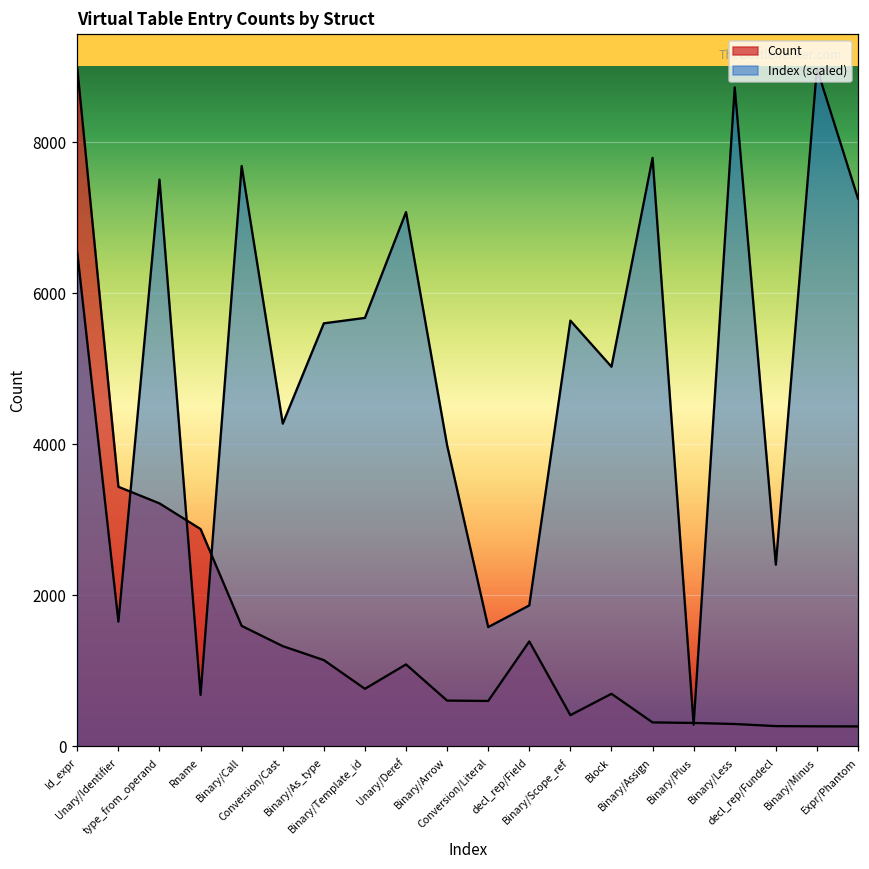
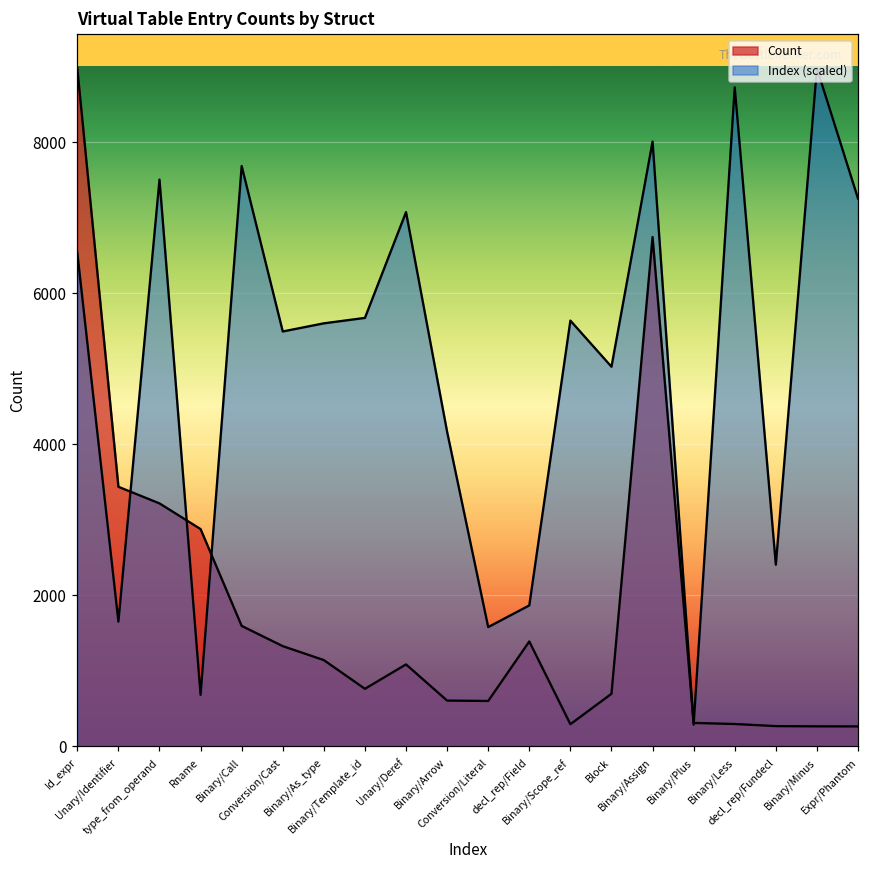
Index (scaled), Conversion/Cast: 4300 -> 5500
Index (scaled), Binary/Arrow: 4000 -> 4200
Count, Binary/Scope_ref: 400 -> 300
Count, Binary/Assign: 300 -> 6700
Index (scaled), Binary/Assign: 7800 -> 8000
